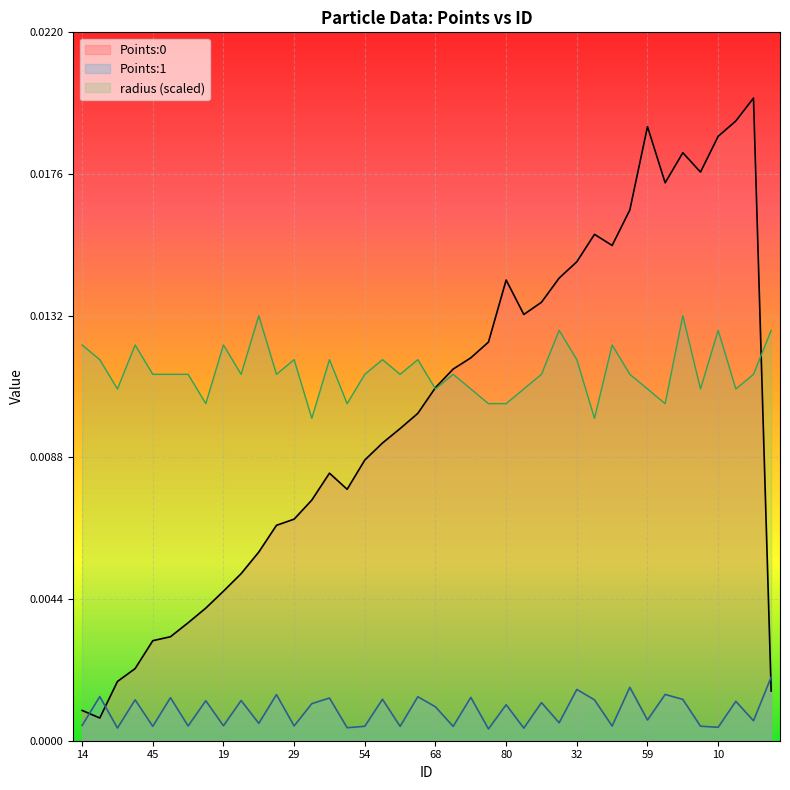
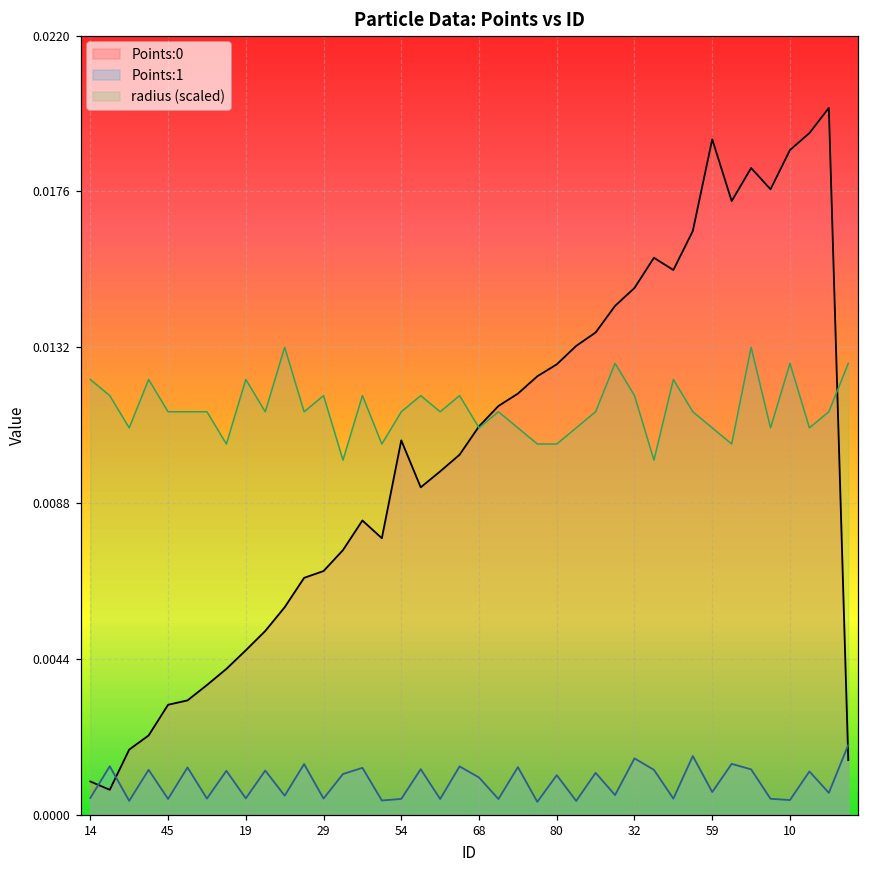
Points:0, 54: 0.0087 -> 0.0106
Points:0, 80: 0.0143 -> 0.0127
